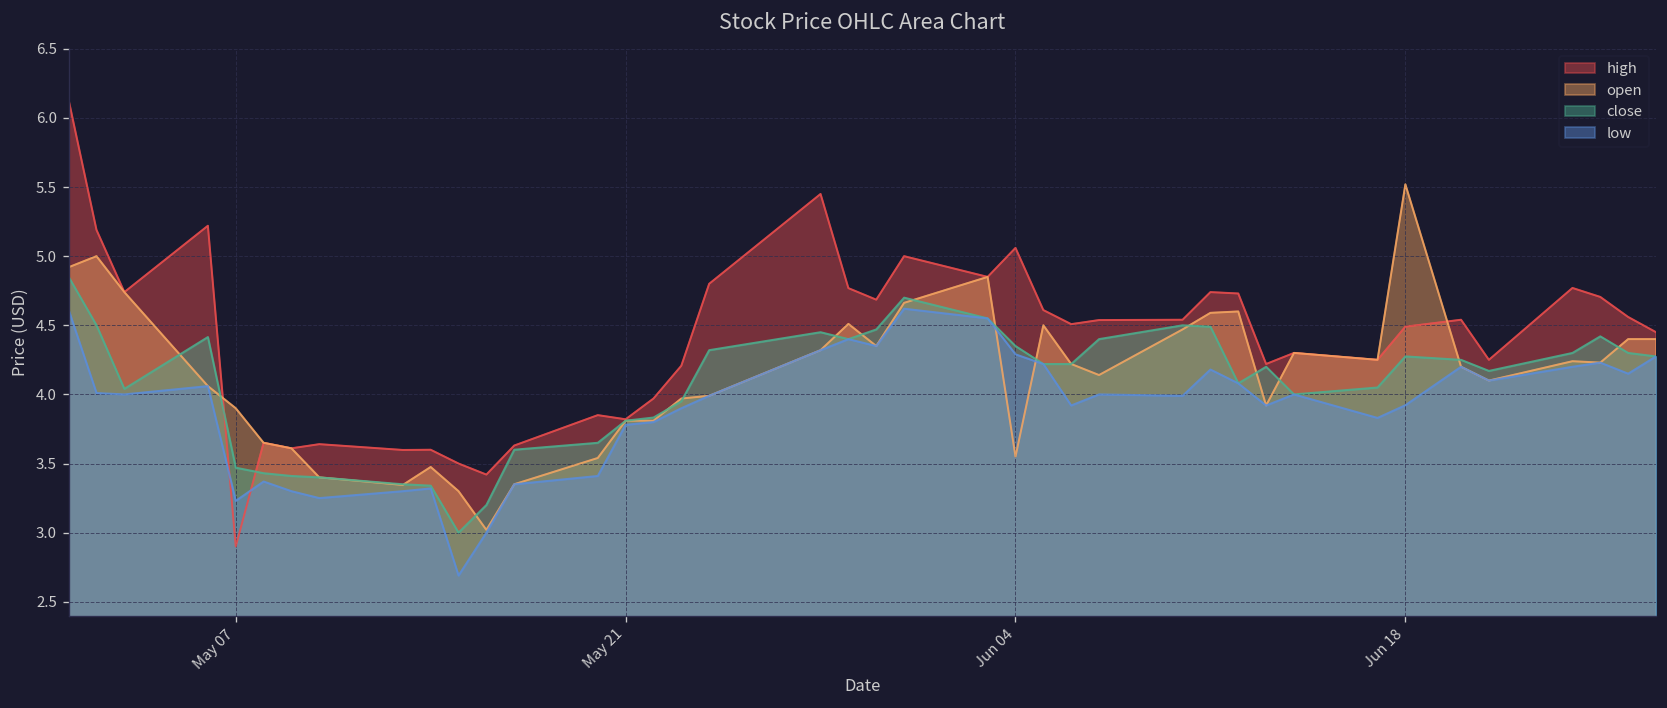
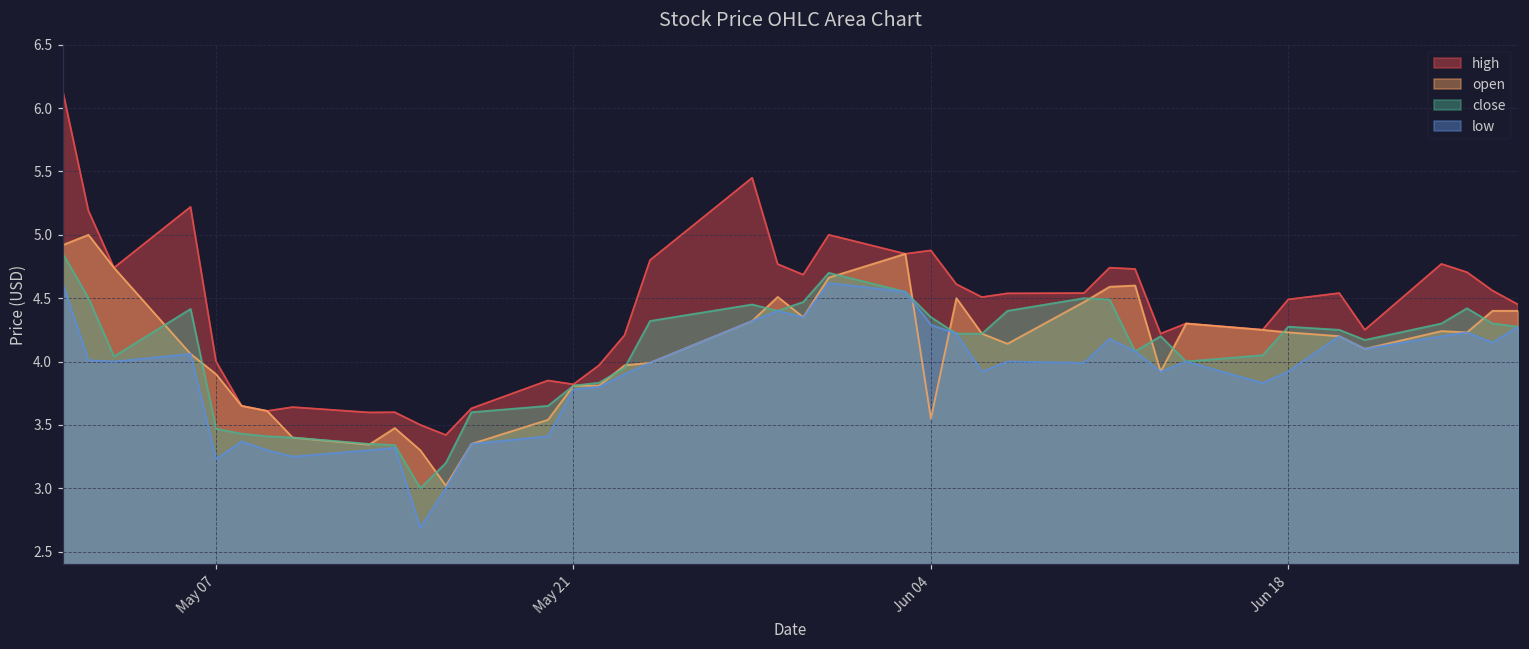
high, May 07: 2.9 -> 4.0
high, Jun 04: 5.06 -> 4.88
open, Jun 18: 5.52 -> 4.23
